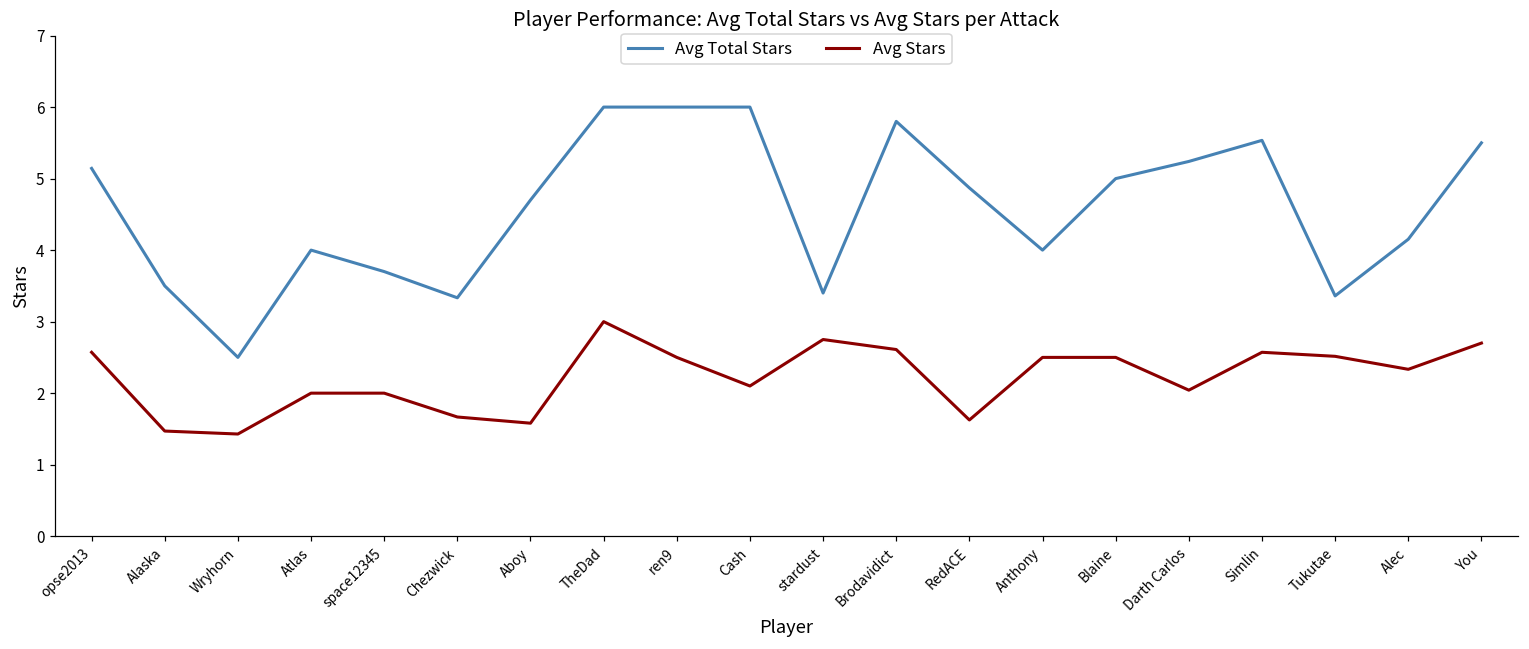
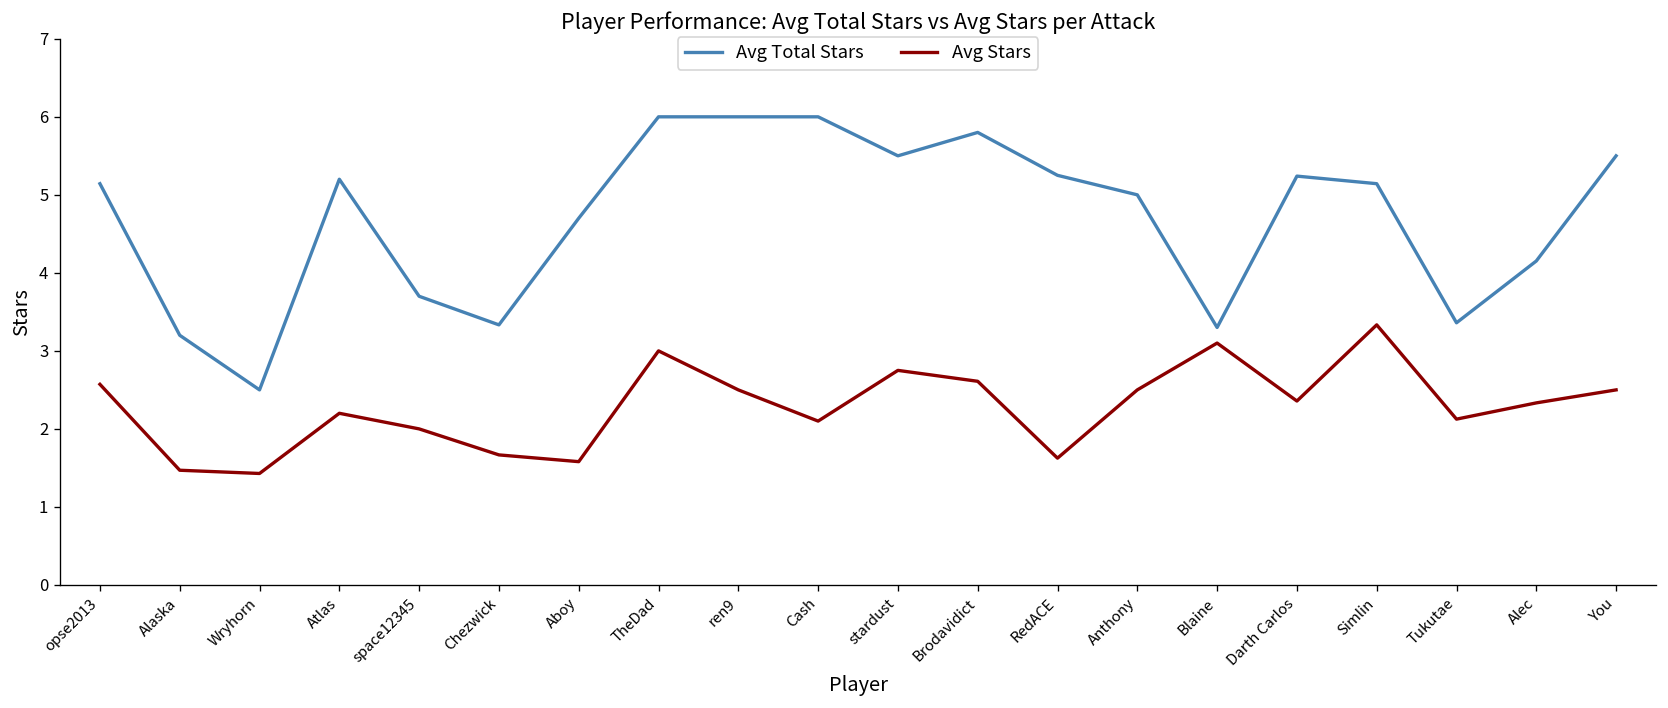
Avg Total Stars, Alaska: 3.5 -> 3.2
Avg Total Stars, Atlas: 4.0 -> 5.2
Avg Stars, Atlas: 2.0 -> 2.2
Avg Total Stars, stardust: 3.4 -> 5.5
Avg Total Stars, RedACE: 4.9 -> 5.3
Avg Total Stars, Anthony: 4 -> 5
Avg Total Stars, Blaine: 5.0 -> 3.3
Avg Stars, Blaine: 2.5 -> 3.1
Avg Stars, Darth Carlos: 2.0 -> 2.4
Avg Total Stars, Simlin: 5.5 -> 5.1
Avg Stars, Simlin: 2.6 -> 3.3
Avg Stars, Tukutae: 2.5 -> 2.1
Avg Stars, You: 2.7 -> 2.5
